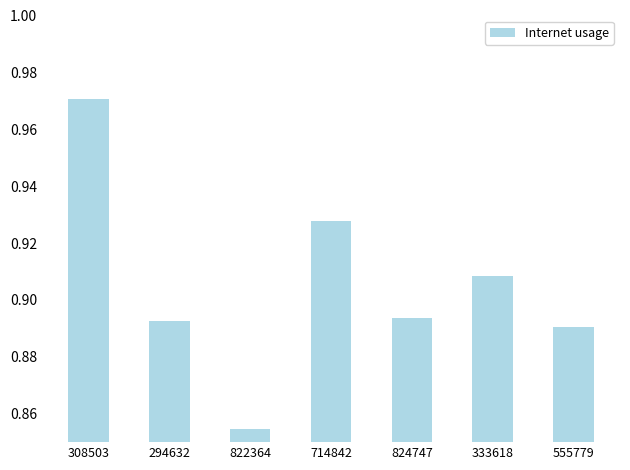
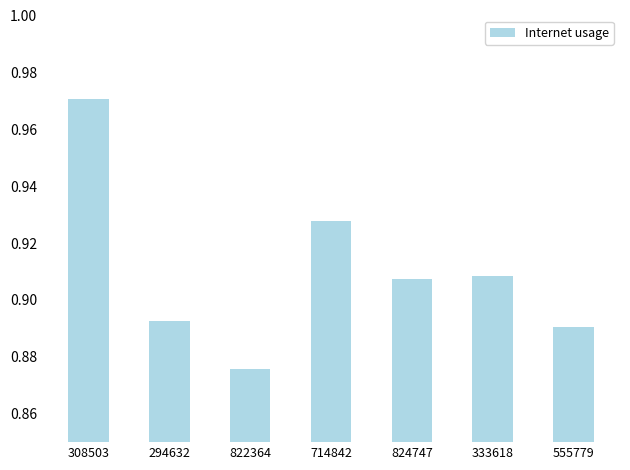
822364: 0.854 -> 0.876
824747: 0.894 -> 0.907
